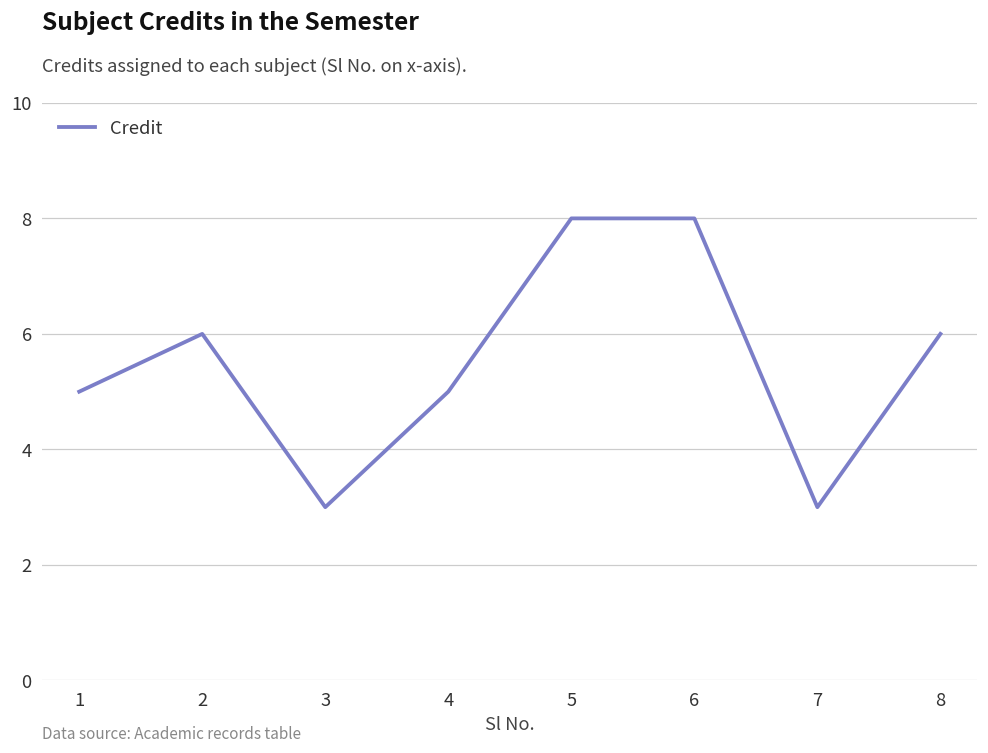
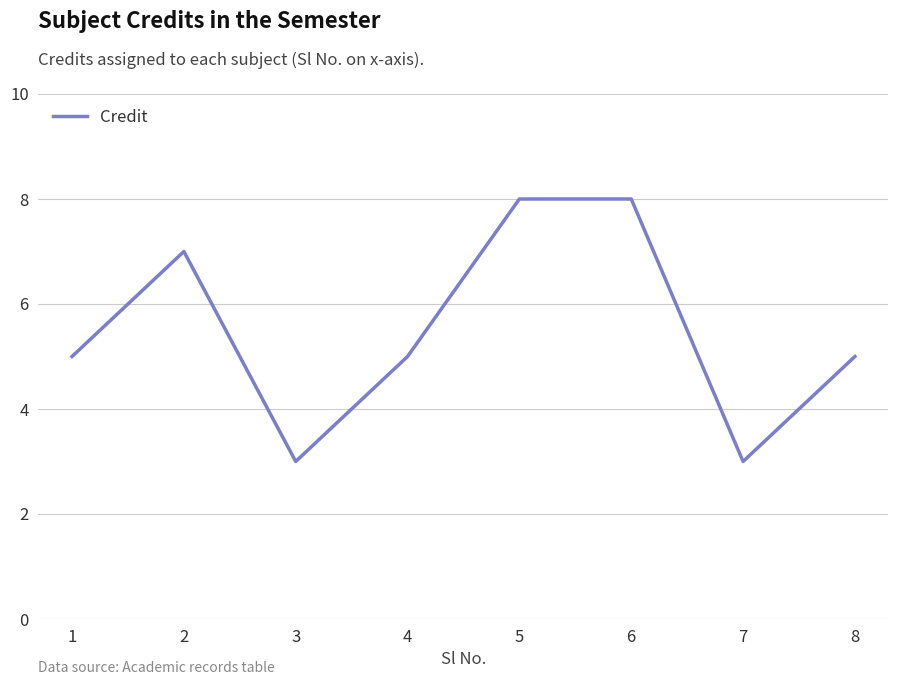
2: 6 -> 7
8: 6 -> 5
